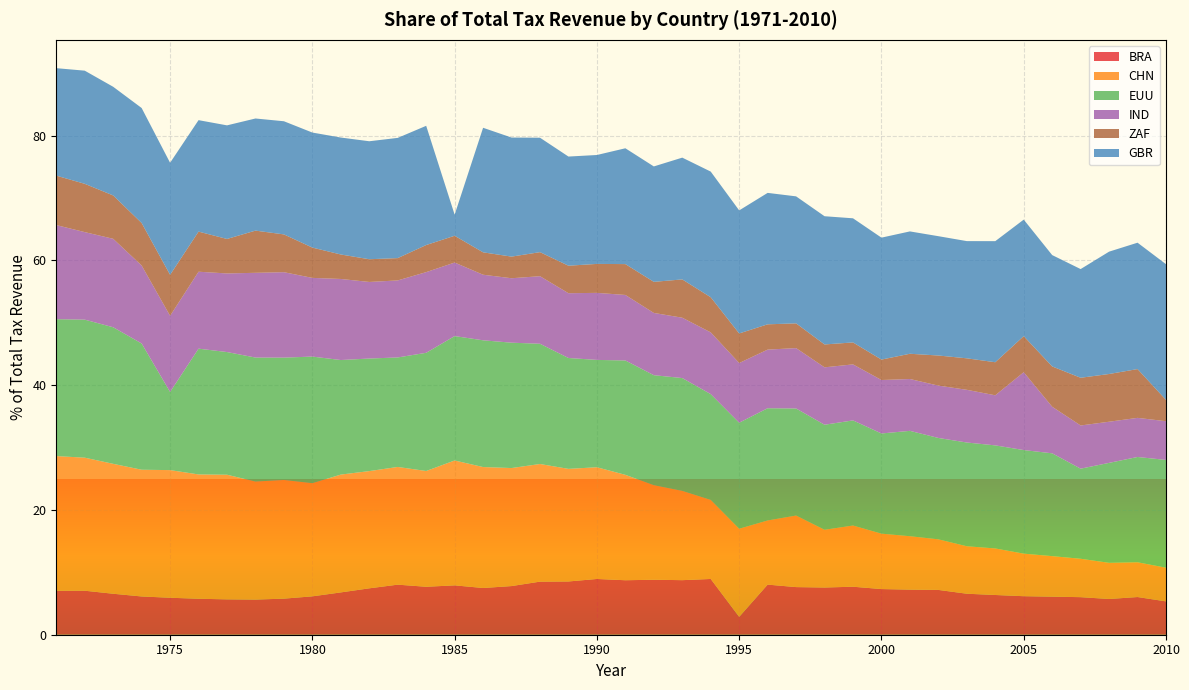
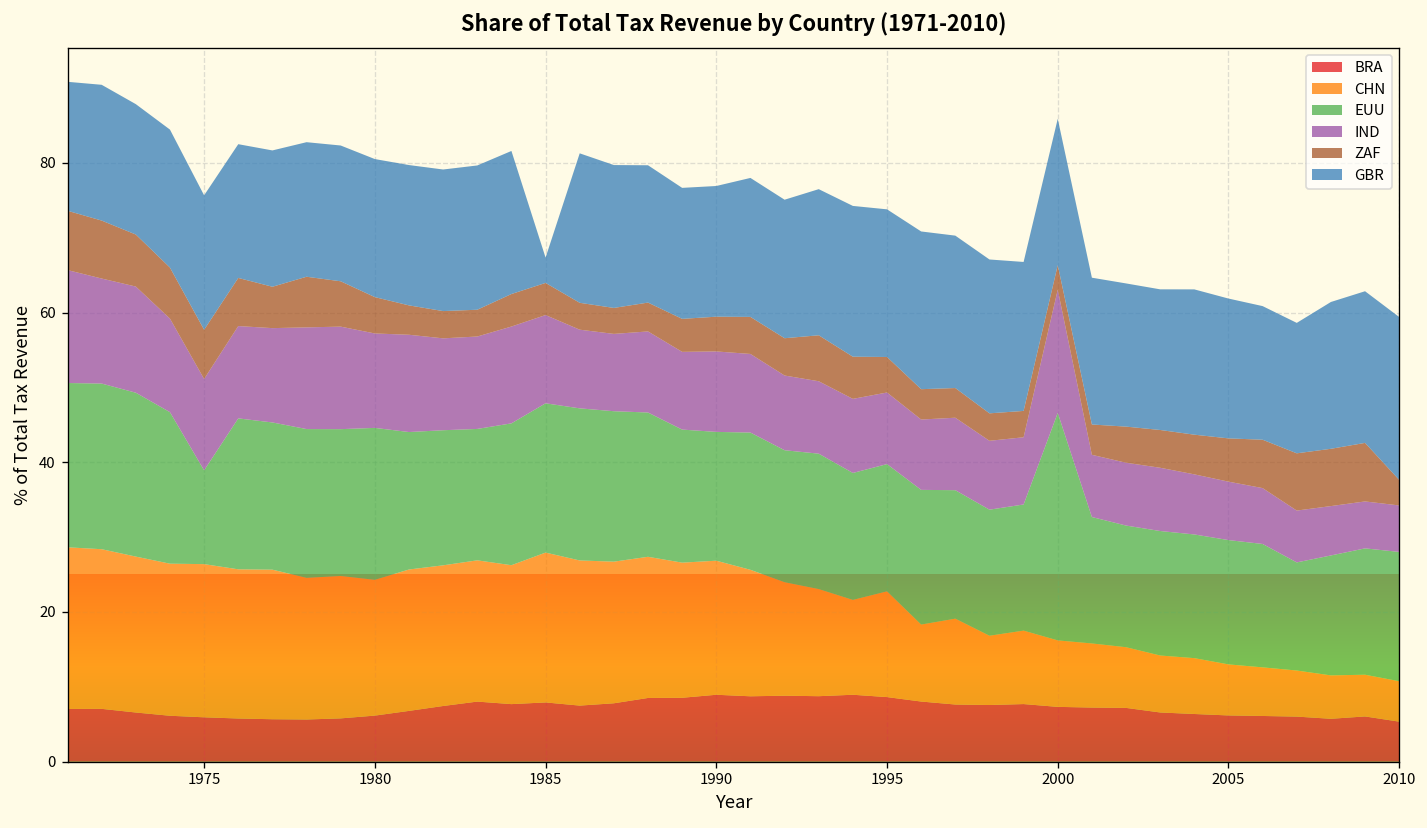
BRA, 1995: 3 -> 9
EUU, 2000: 16 -> 30
IND, 2000: 9 -> 16
IND, 2005: 12 -> 8
